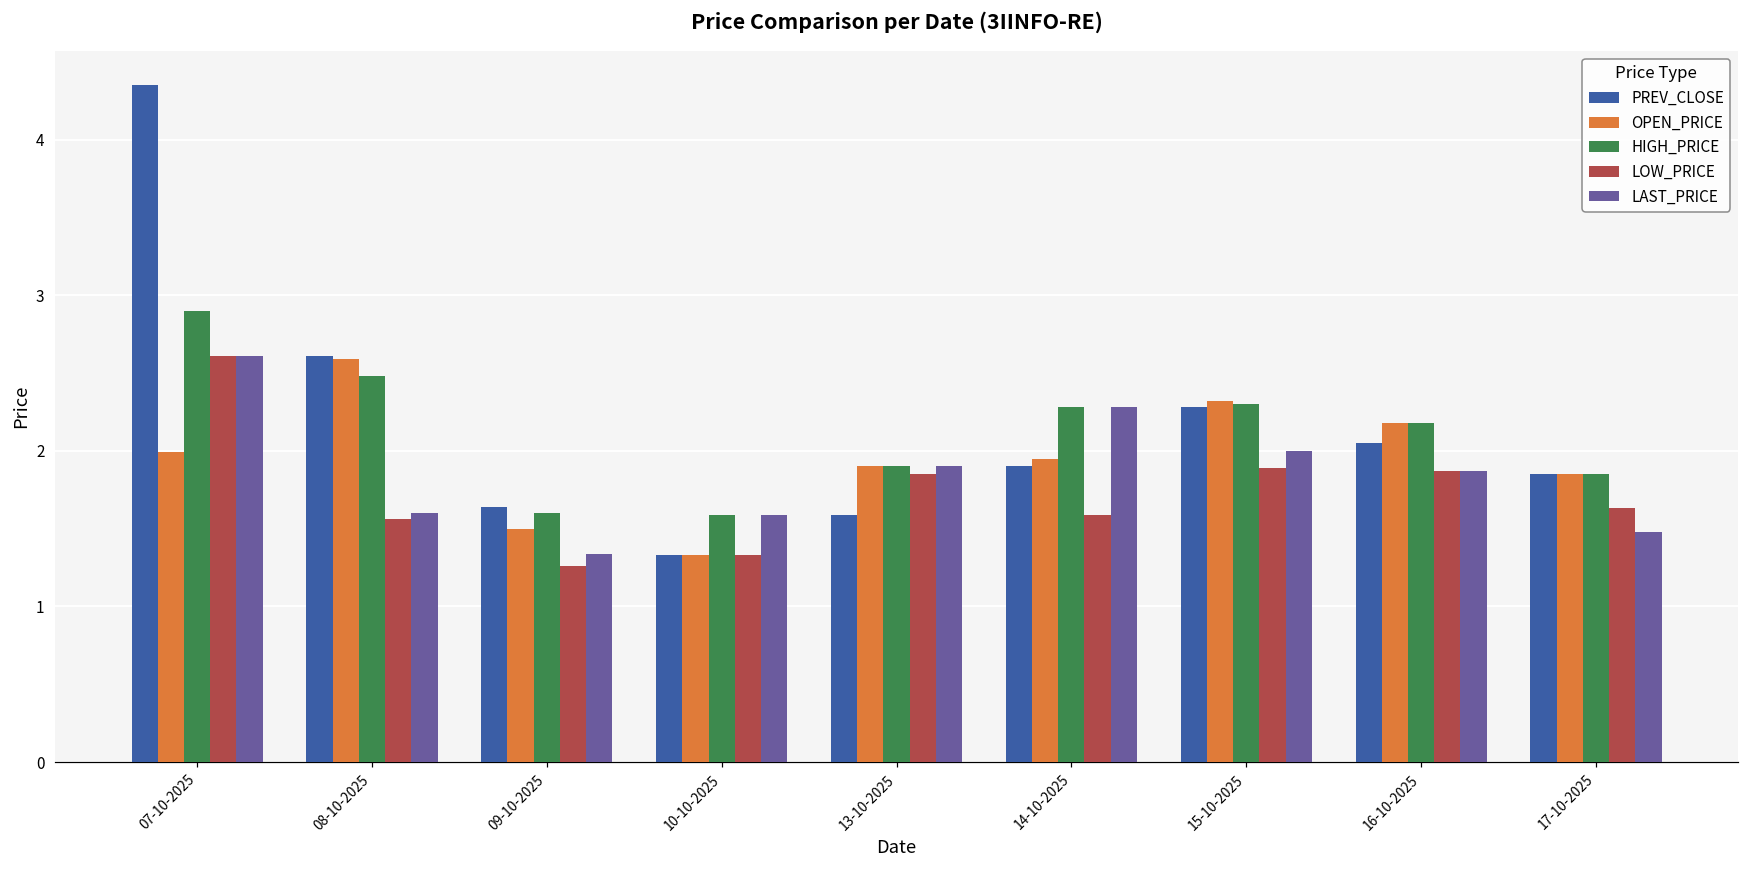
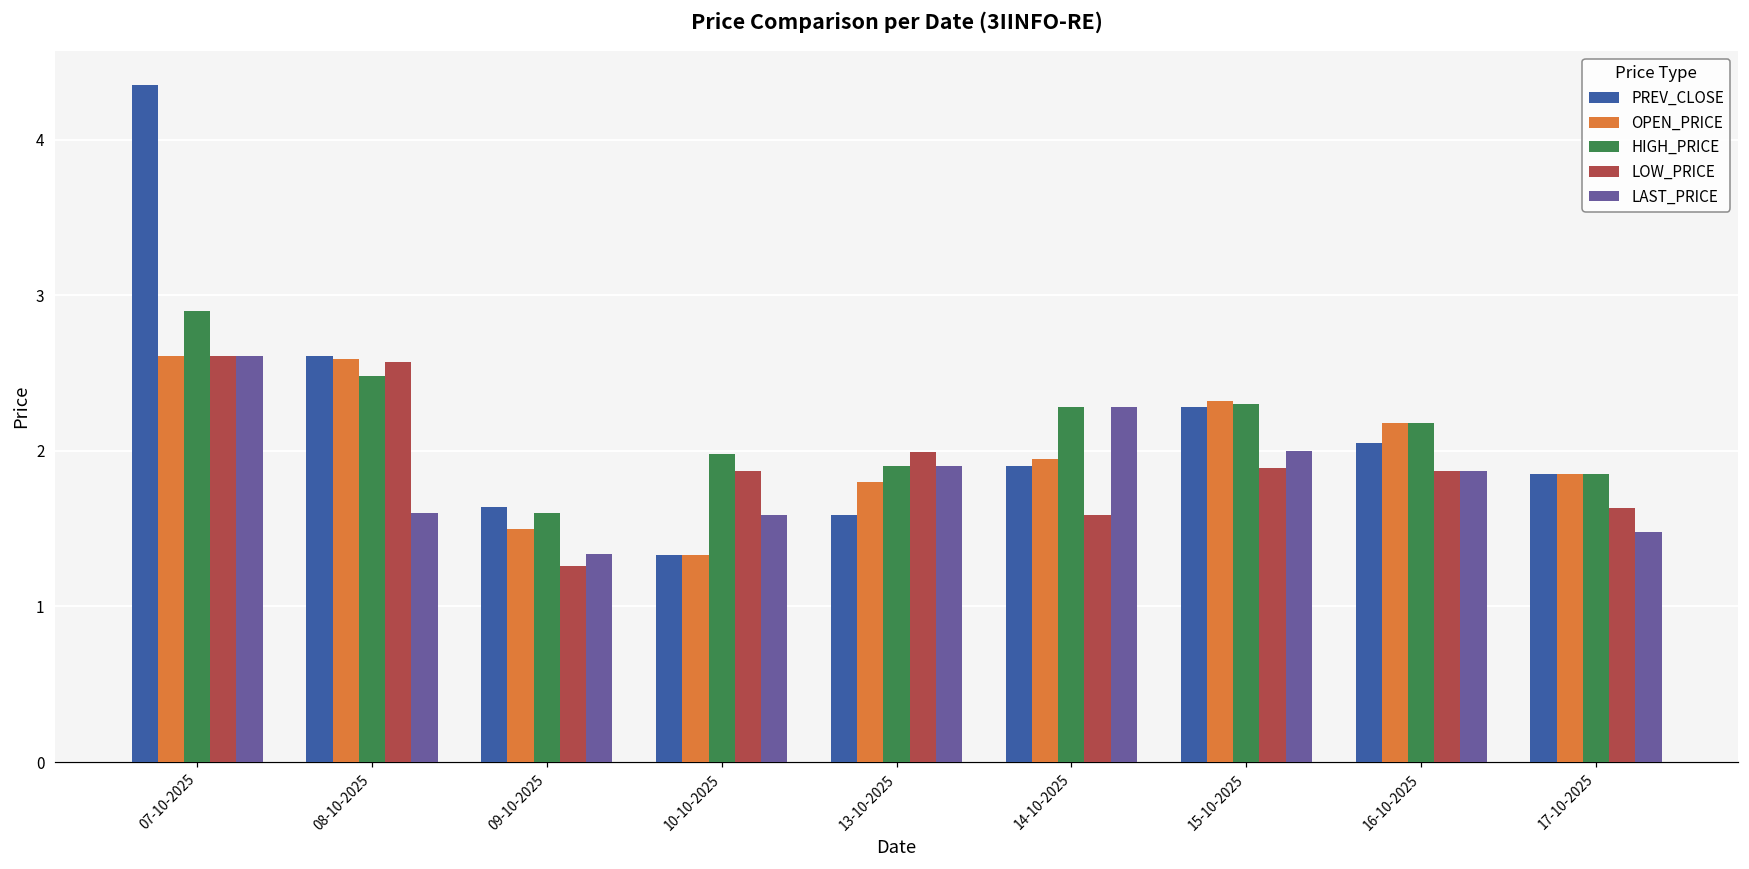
OPEN_PRICE, 07-10-2025: 1.99 -> 2.61
LOW_PRICE, 08-10-2025: 1.56 -> 2.57
HIGH_PRICE, 10-10-2025: 1.59 -> 1.98
LOW_PRICE, 10-10-2025: 1.33 -> 1.87
OPEN_PRICE, 13-10-2025: 1.9 -> 1.8
LOW_PRICE, 13-10-2025: 1.85 -> 1.99
